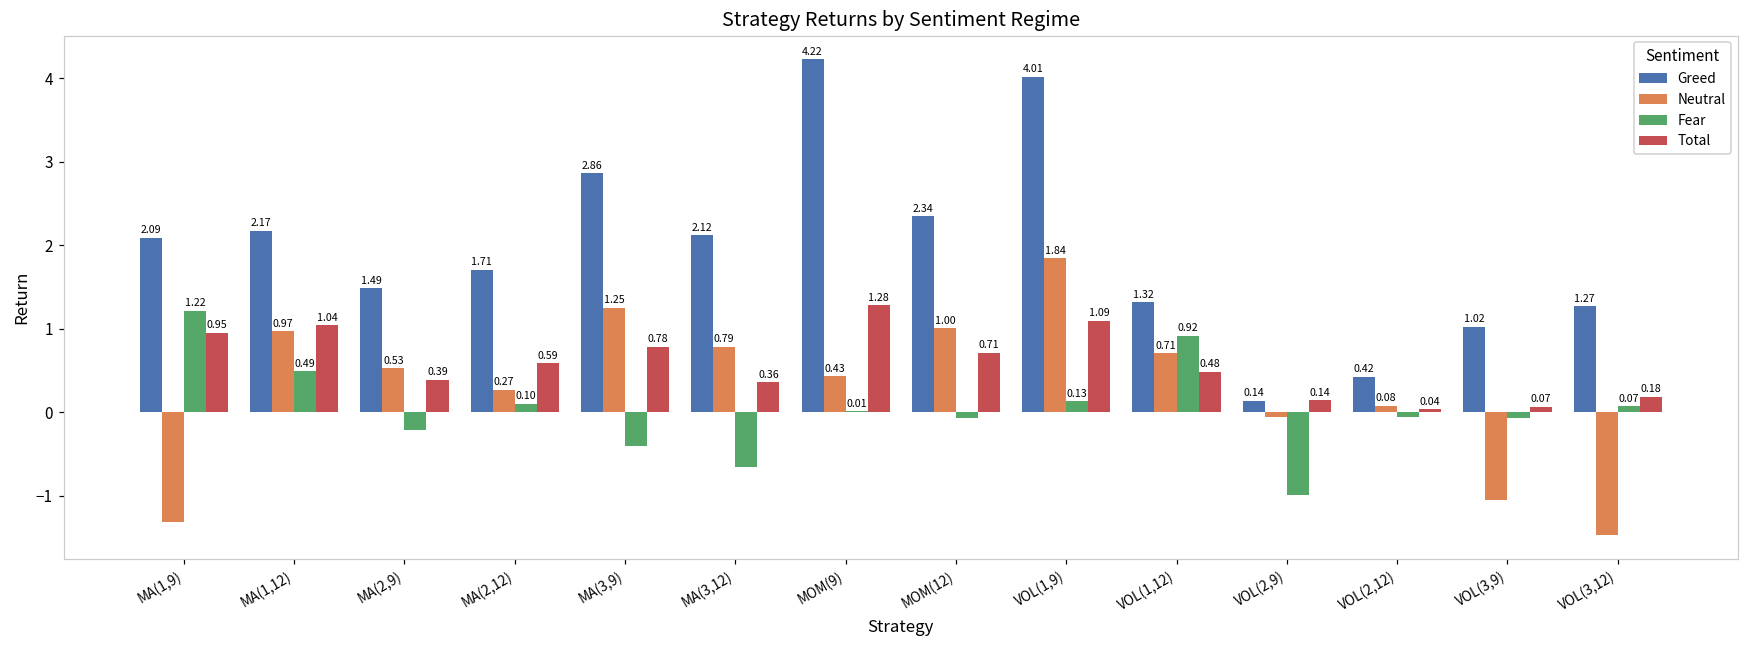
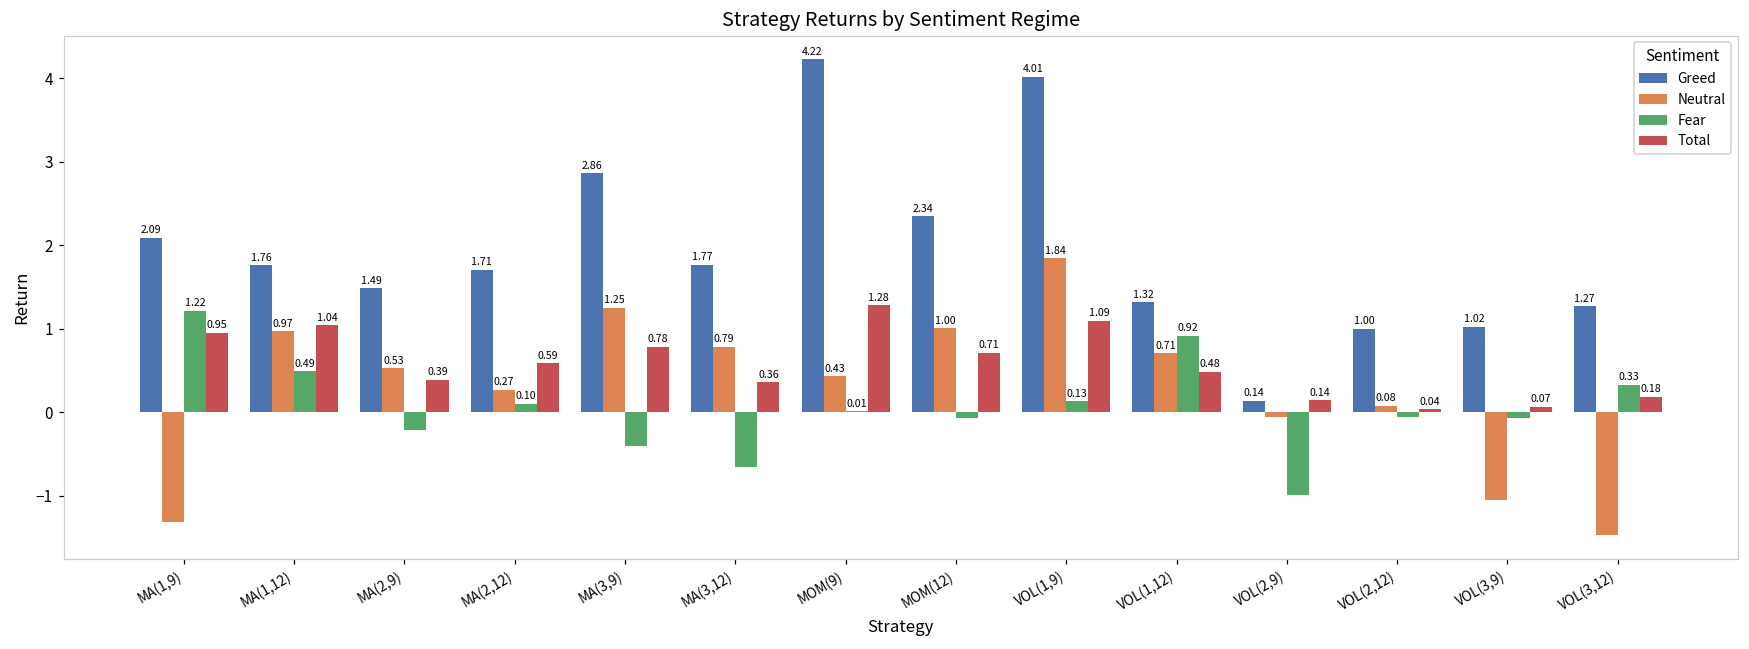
Greed, MA(1,12): 2.17 -> 1.76
Greed, MA(3,12): 2.12 -> 1.77
Greed, VOL(2,12): 0.42 -> 1.00
Fear, VOL(3,12): 0.07 -> 0.33
